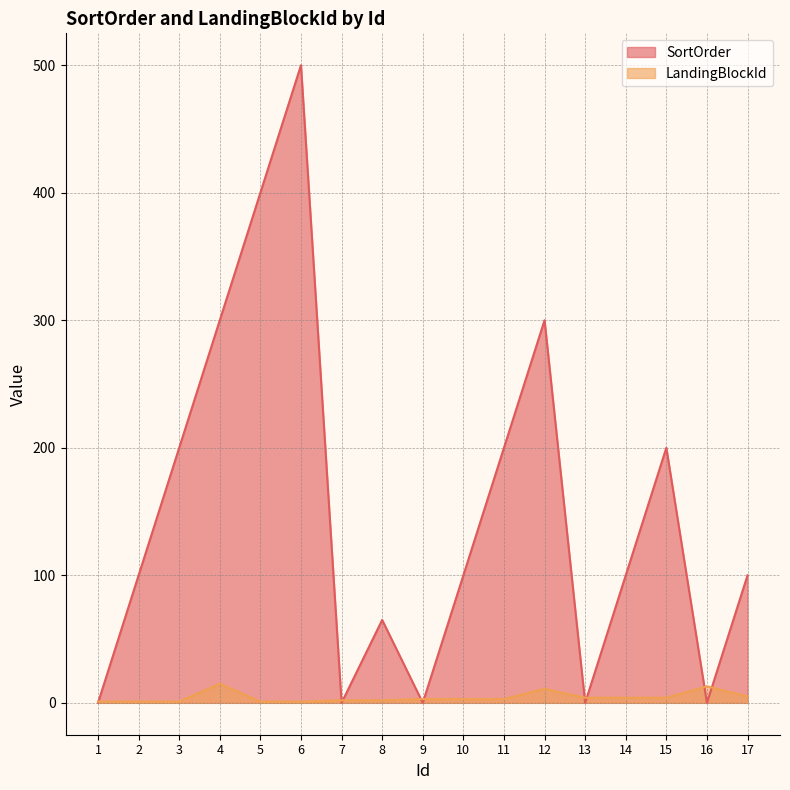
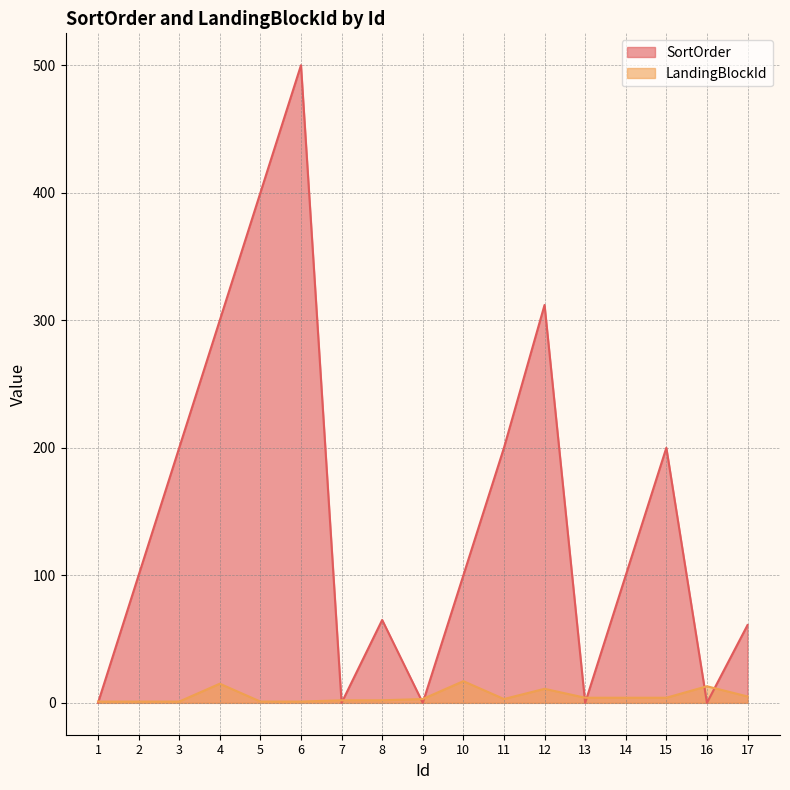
LandingBlockId, 10: 3 -> 17
SortOrder, 12: 300 -> 312
SortOrder, 17: 100 -> 61
